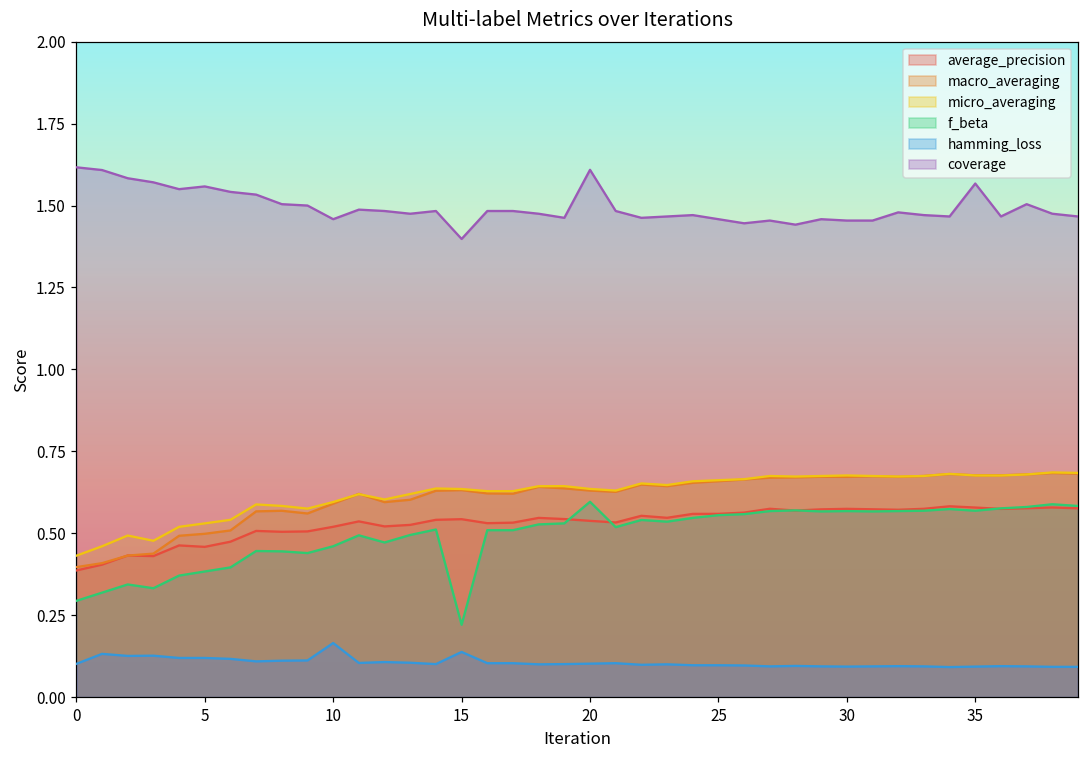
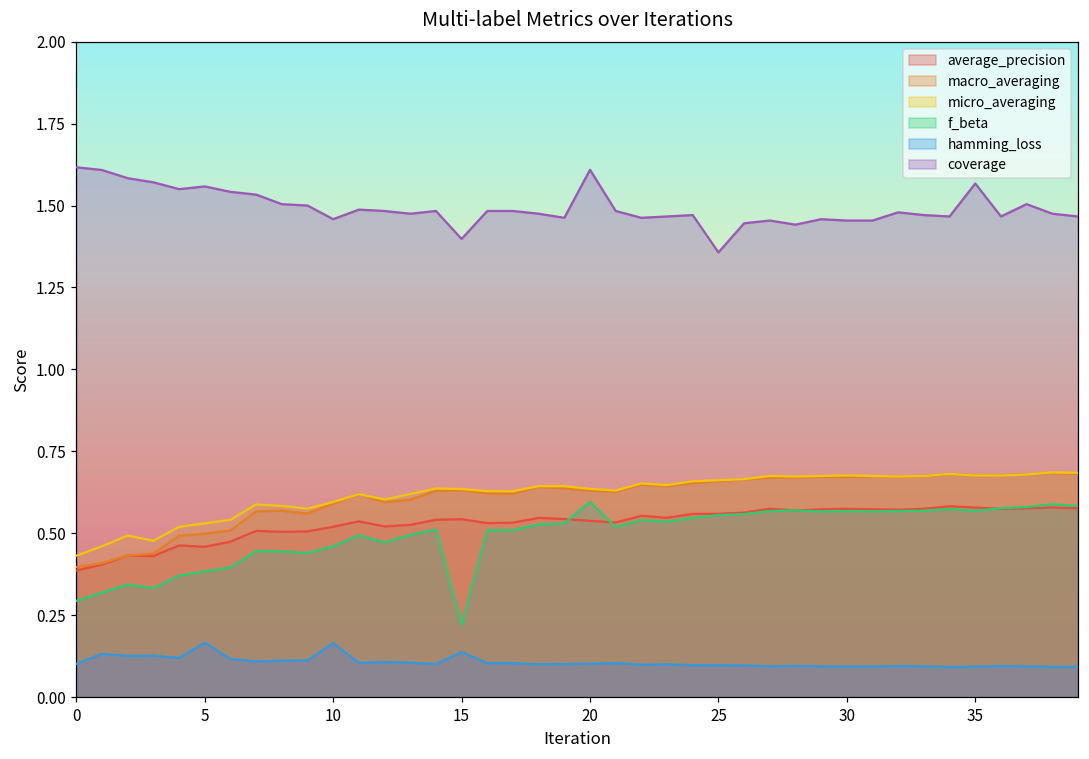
hamming_loss, 5: 0.12 -> 0.17
coverage, 25: 1.46 -> 1.36
